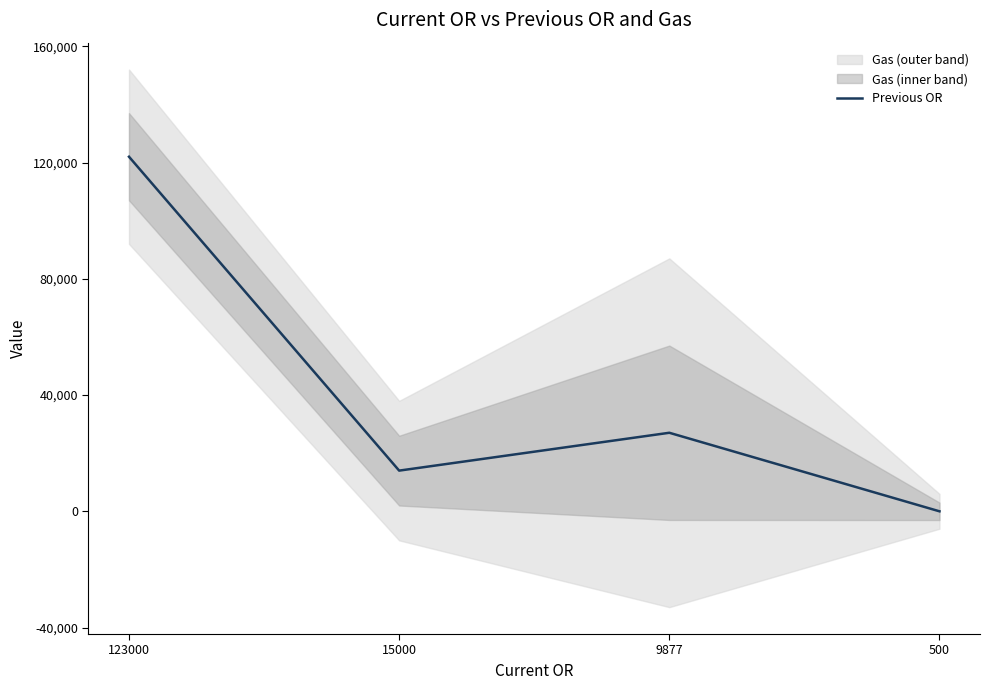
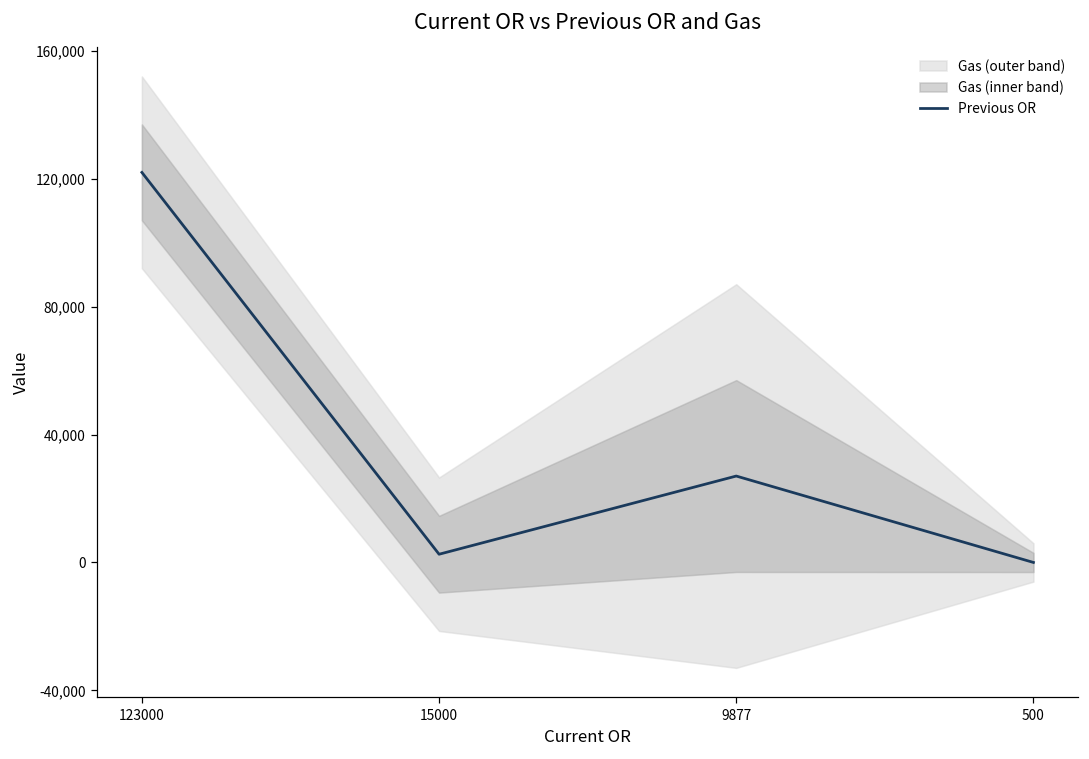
Previous OR, 15000: 14,000 -> 3,000
